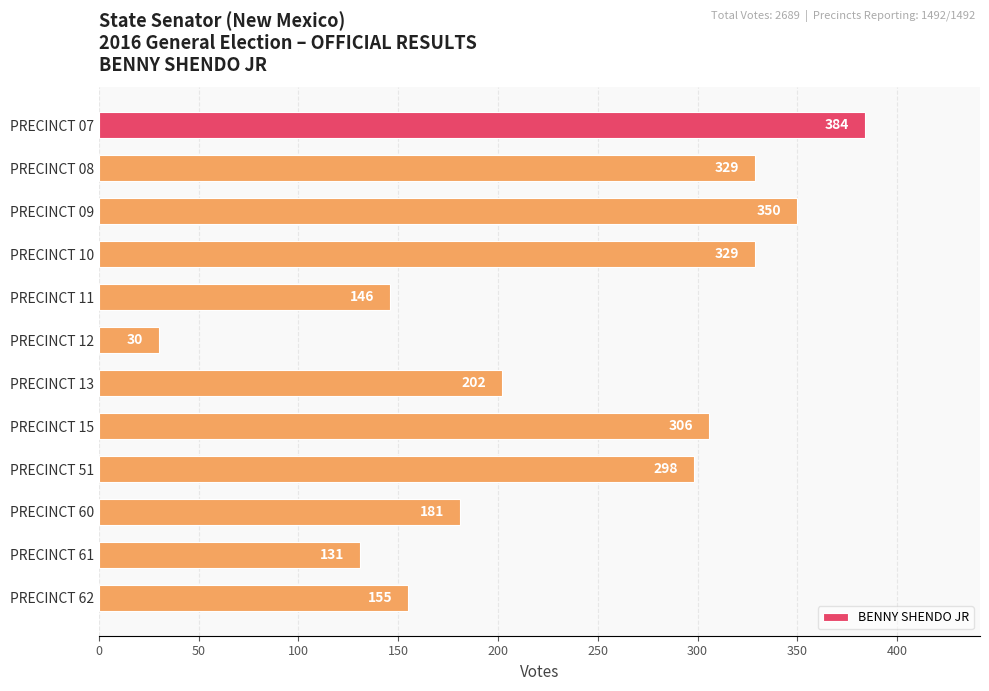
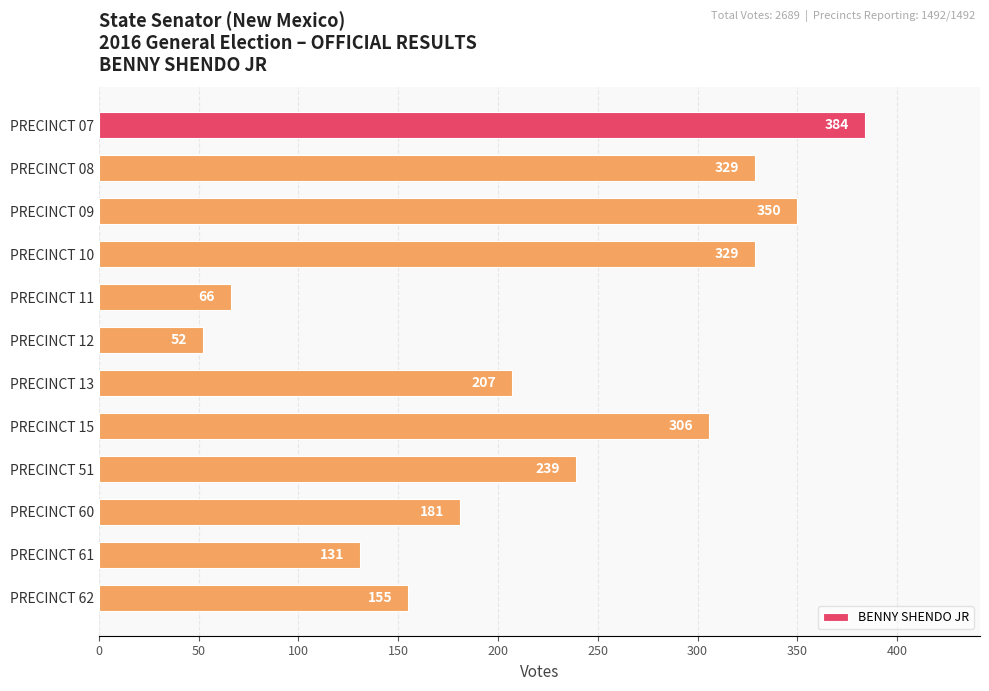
PRECINCT 11: 146 -> 66
PRECINCT 12: 30 -> 52
PRECINCT 13: 202 -> 207
PRECINCT 51: 298 -> 239
